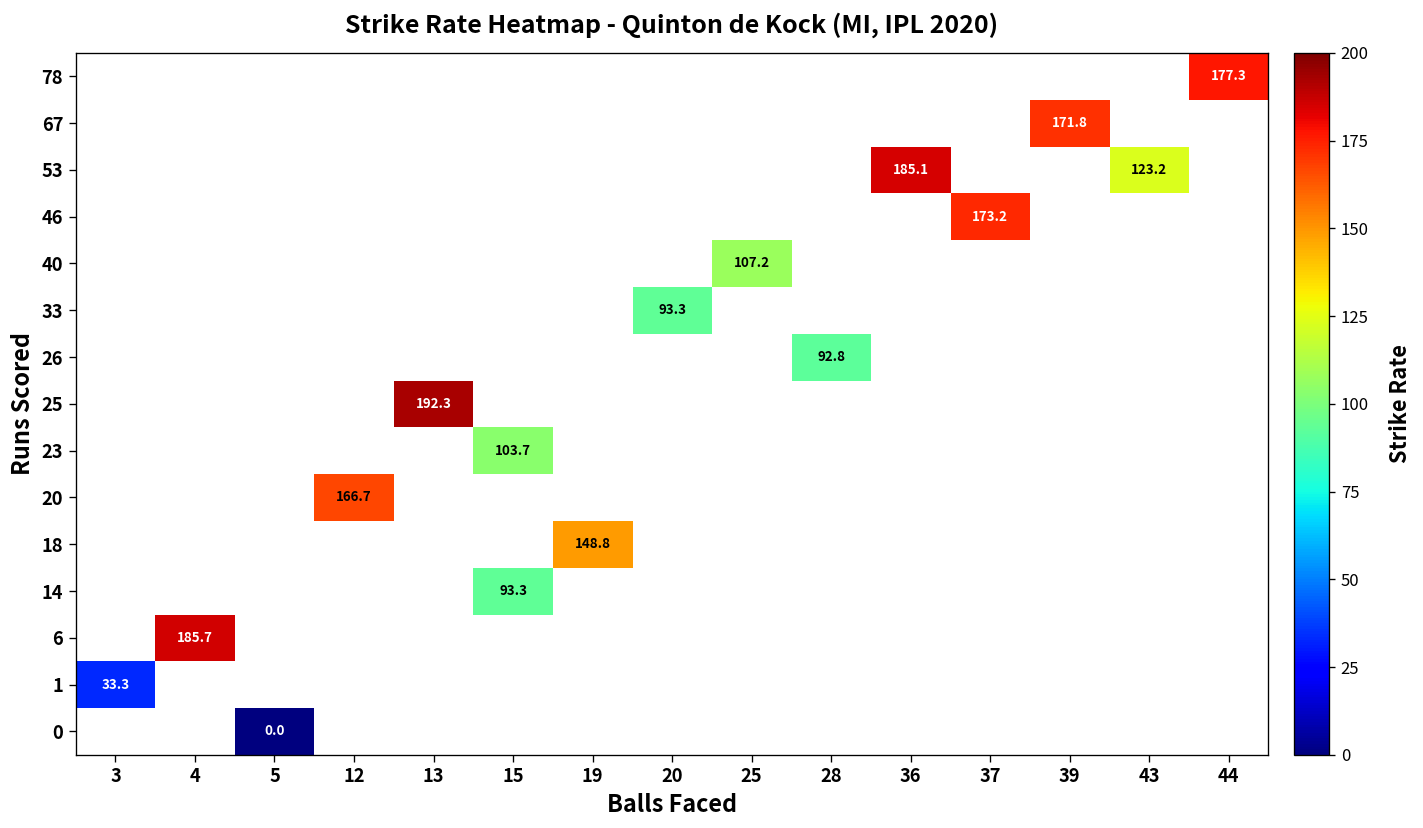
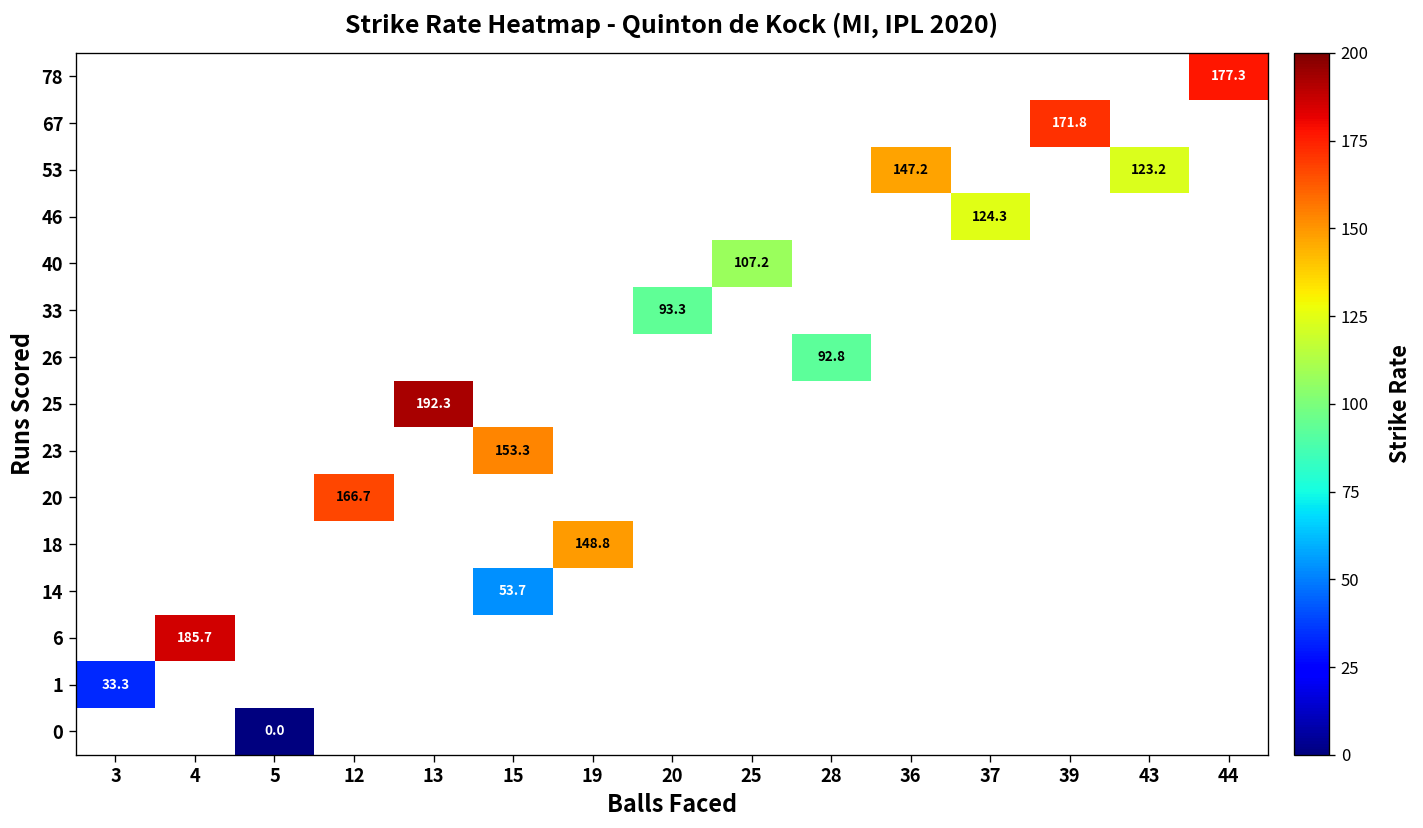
53, 36: 185.1 -> 147.2
46, 37: 173.2 -> 124.3
23, 15: 103.7 -> 153.3
14, 15: 93.3 -> 53.7
